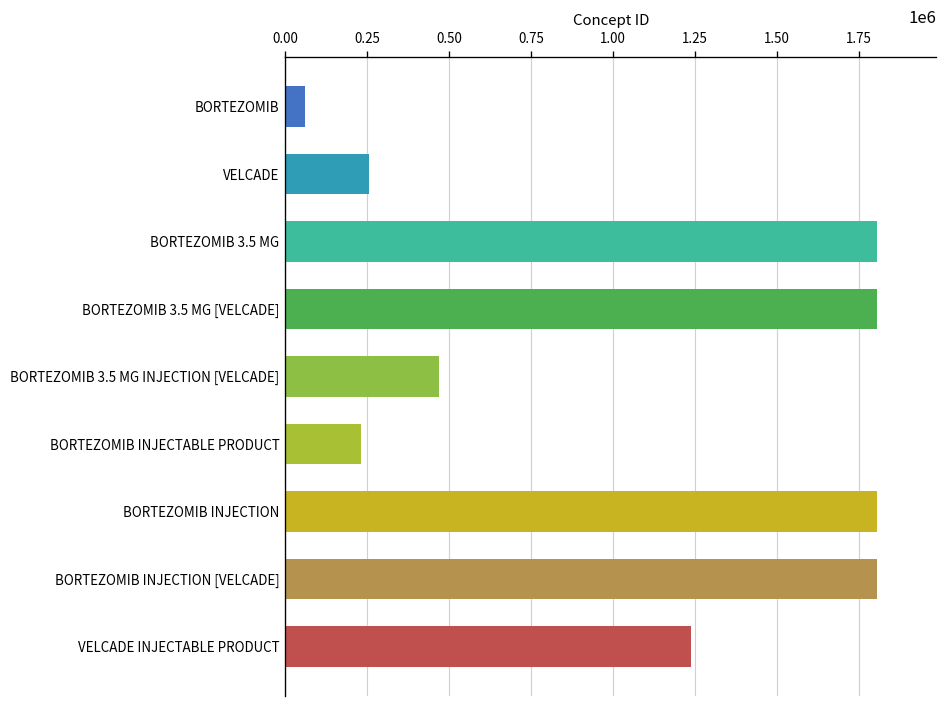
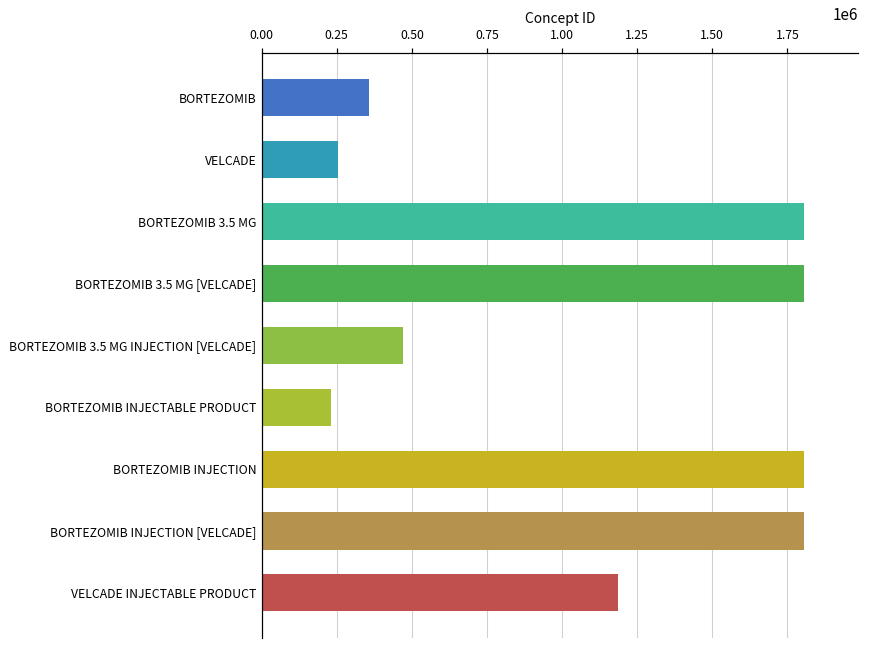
BORTEZOMIB: 60000 -> 360000
VELCADE INJECTABLE PRODUCT: 1240000 -> 1190000
